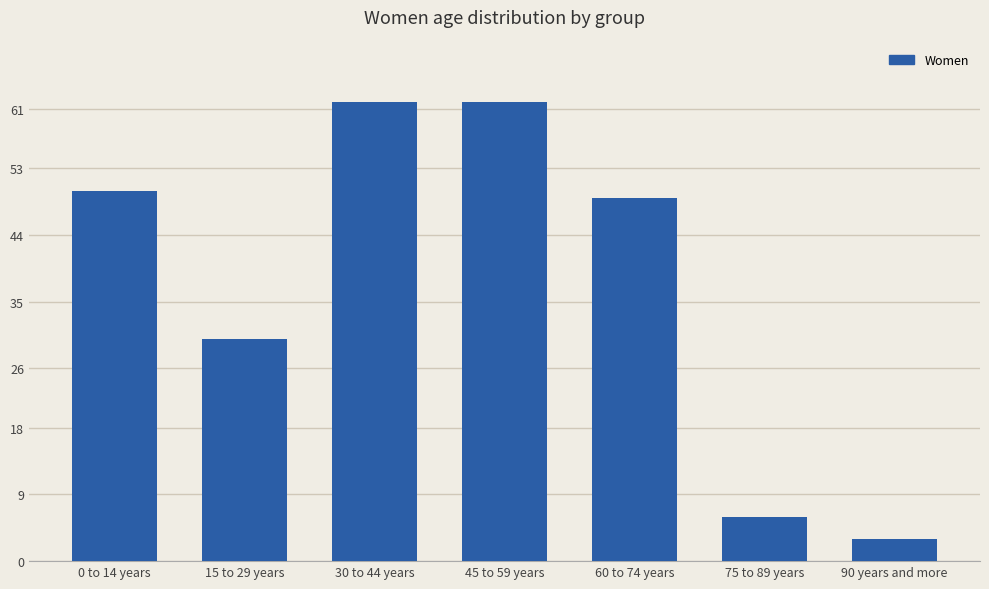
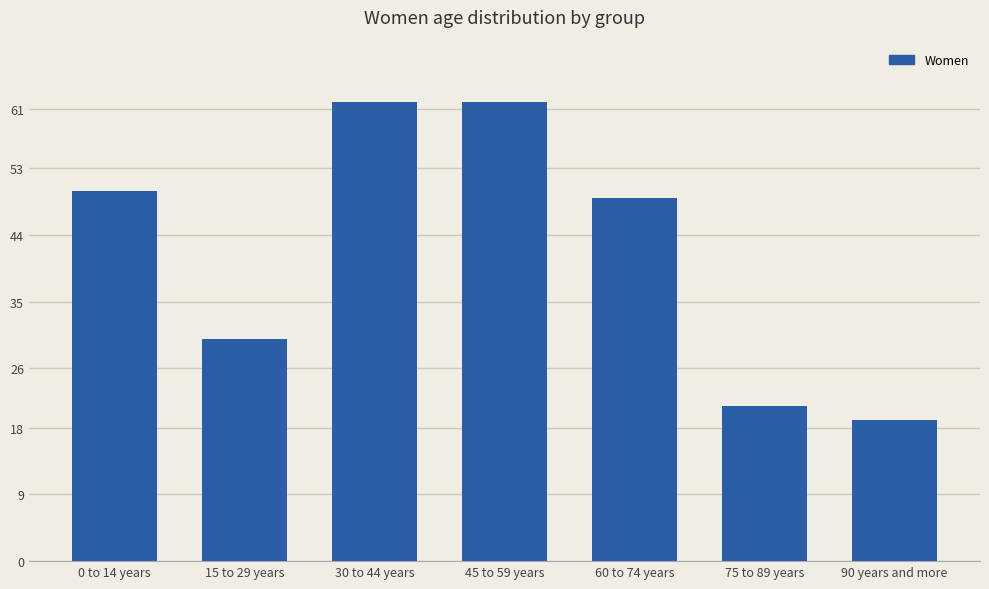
75 to 89 years: 6 -> 21
90 years and more: 3 -> 19
